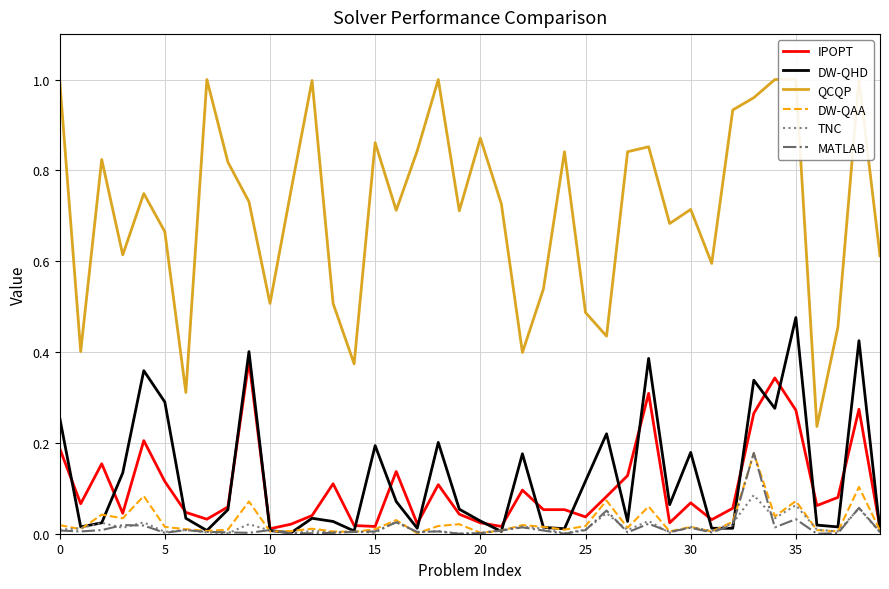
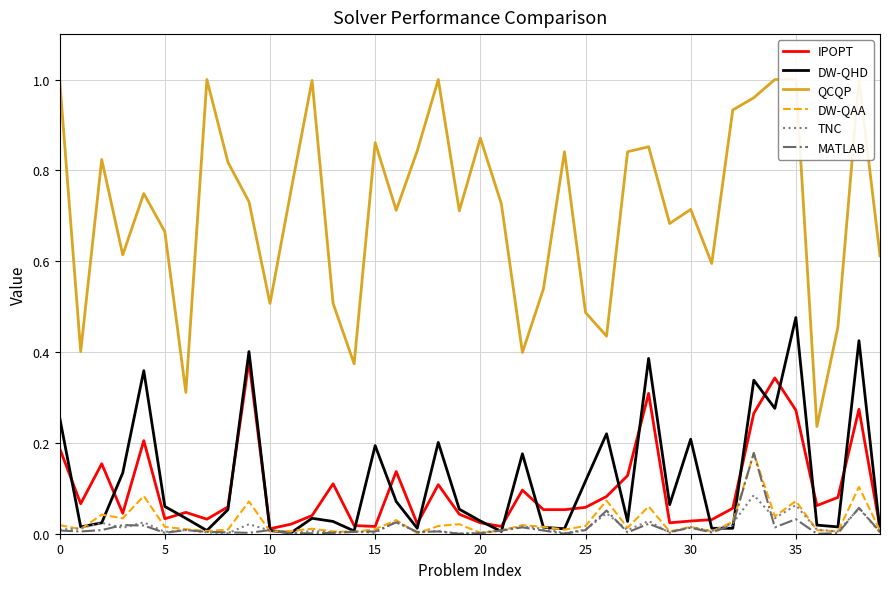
IPOPT, 5: 0.12 -> 0.03
DW-QHD, 5: 0.29 -> 0.06
IPOPT, 25: 0.04 -> 0.06
IPOPT, 30: 0.07 -> 0.03
DW-QHD, 30: 0.18 -> 0.21
